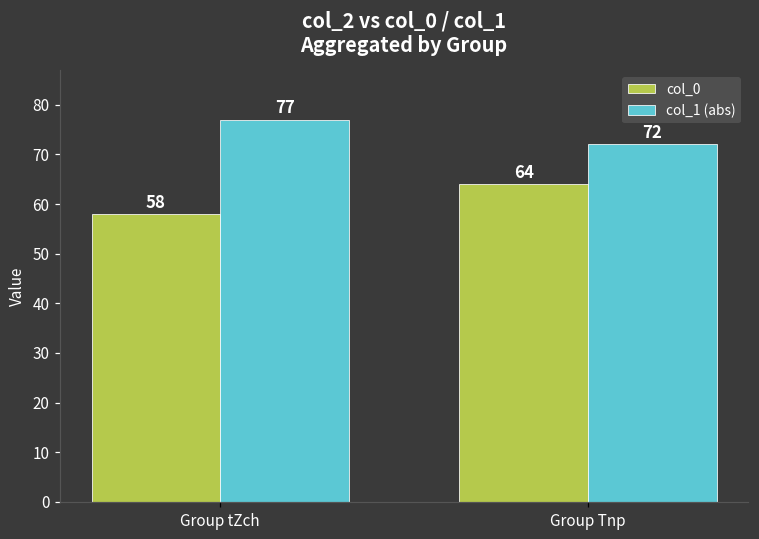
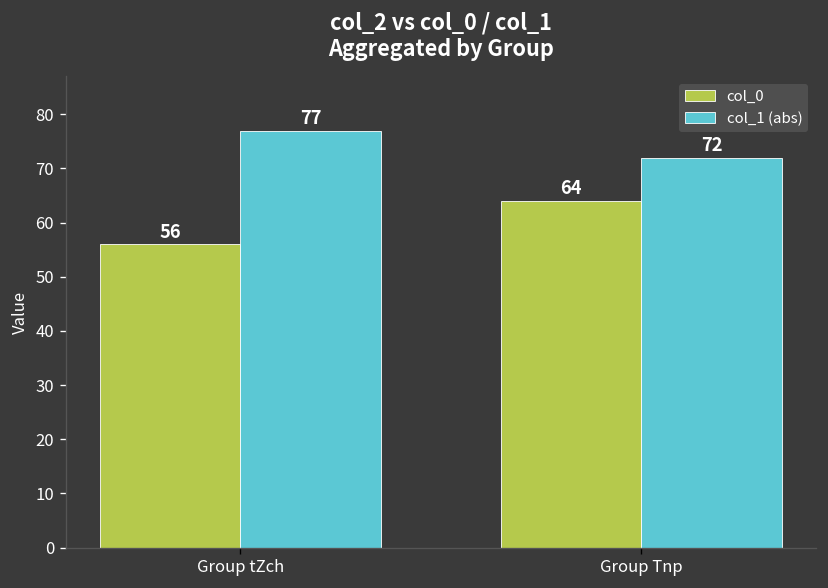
col_0, Group tZch: 58 -> 56
